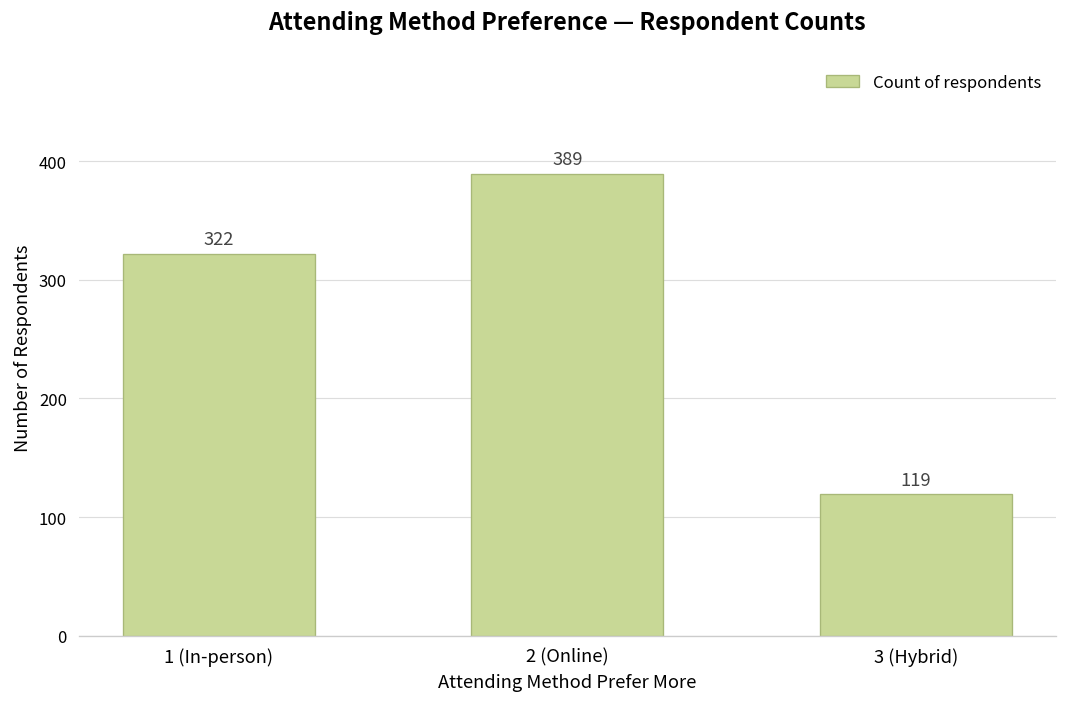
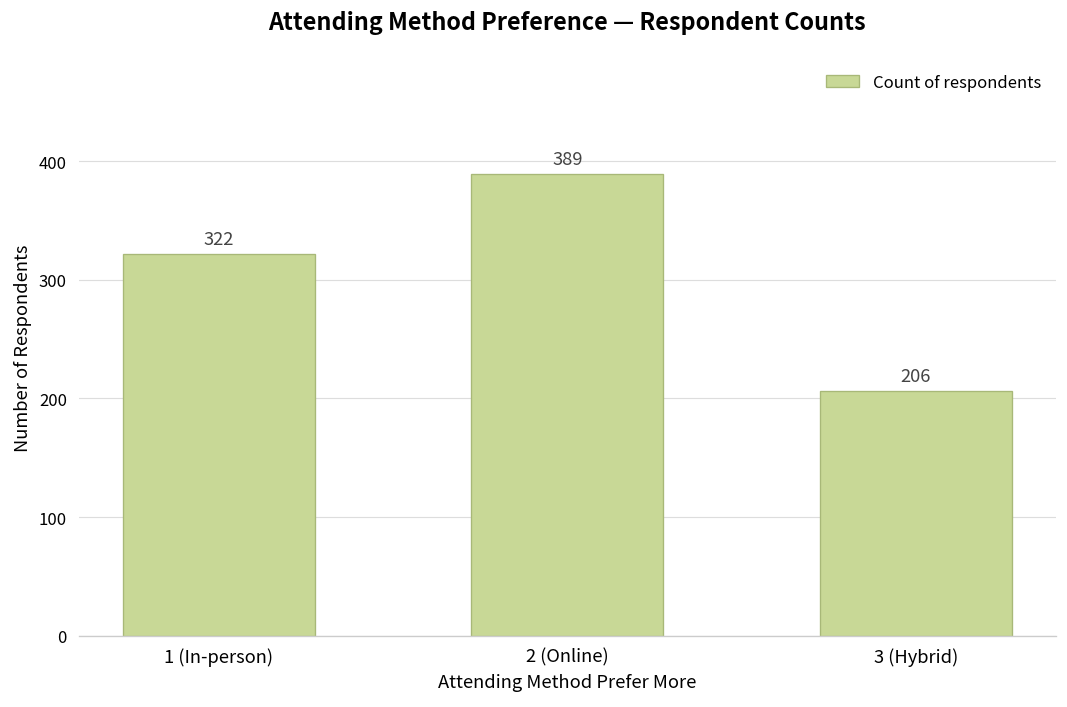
3 (Hybrid): 119 -> 206
